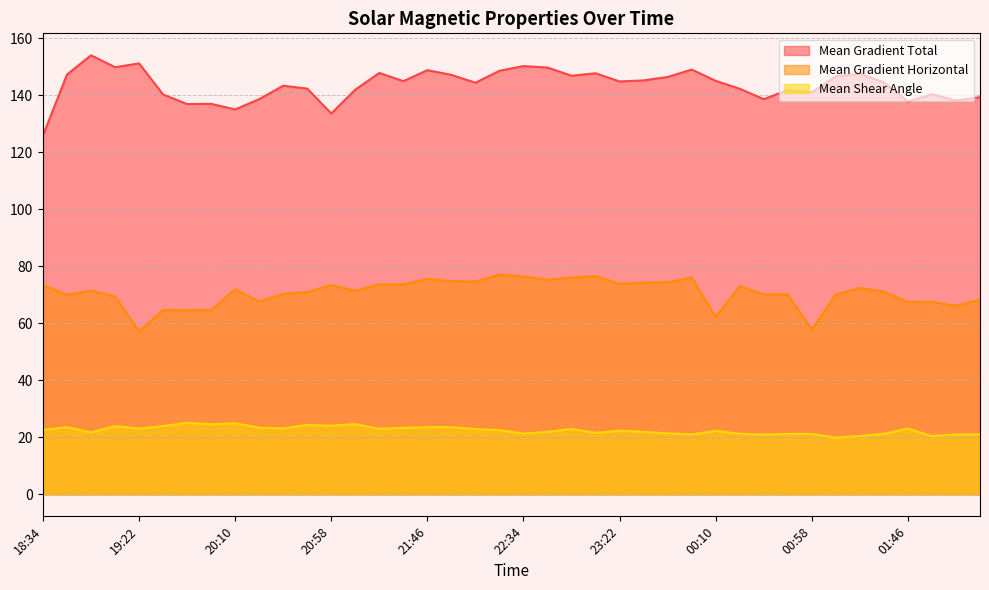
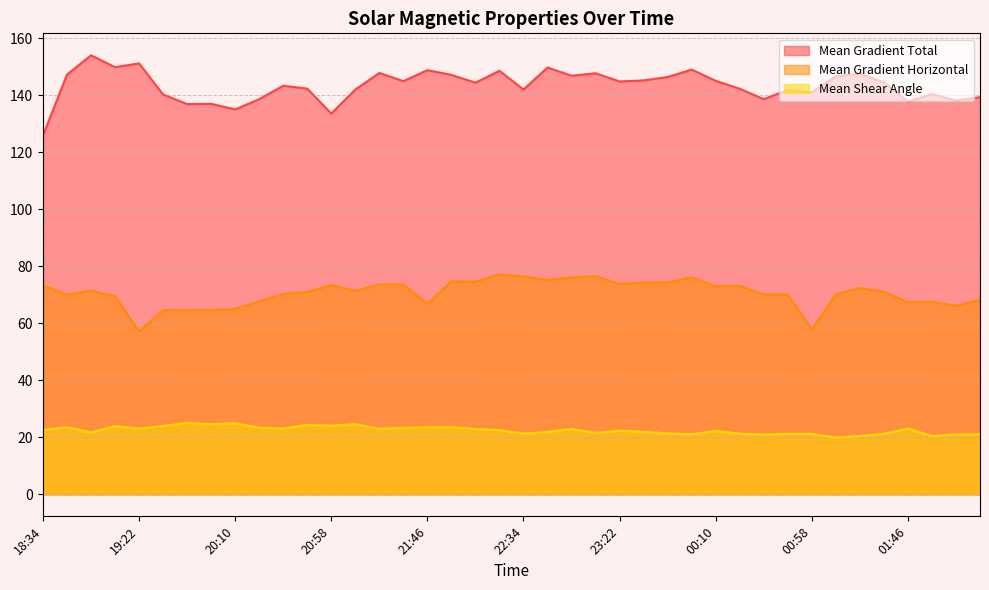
Mean Gradient Horizontal, 20:10: 72 -> 65
Mean Gradient Horizontal, 21:46: 76 -> 67
Mean Gradient Total, 22:34: 150 -> 142
Mean Gradient Horizontal, 00:10: 62 -> 73
